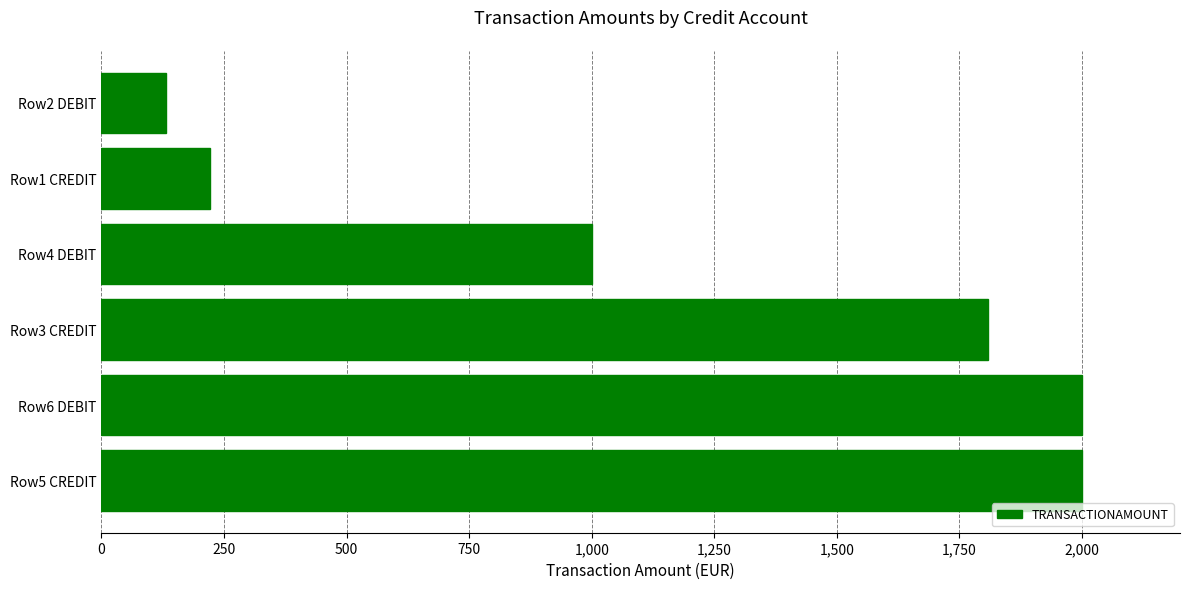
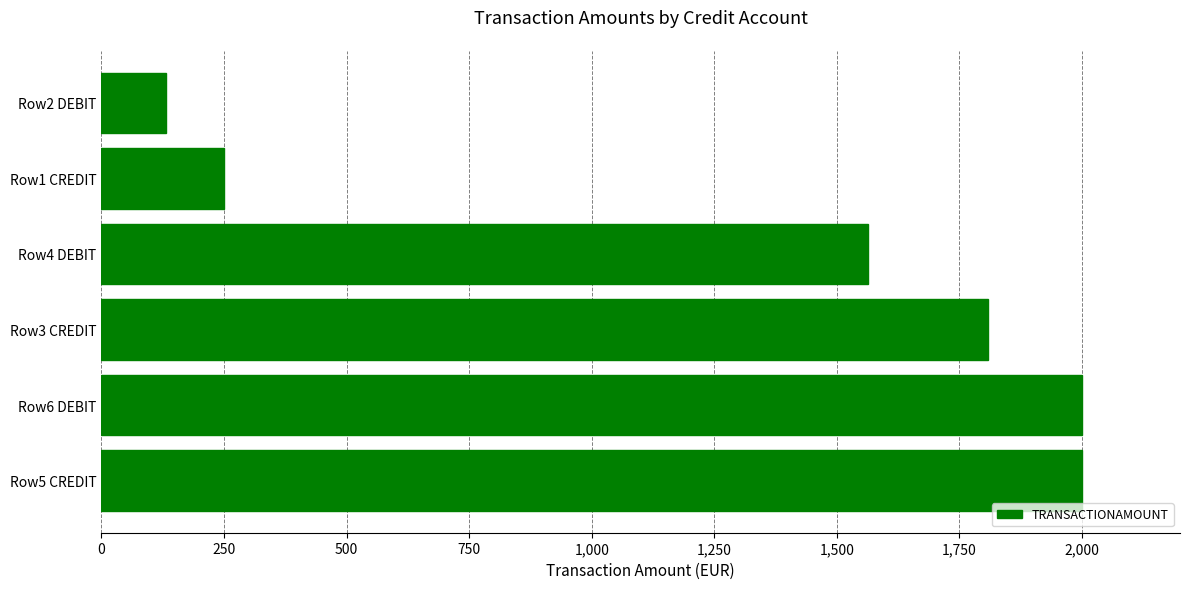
Row1 CREDIT: 220 -> 250
Row4 DEBIT: 1,000 -> 1,560
